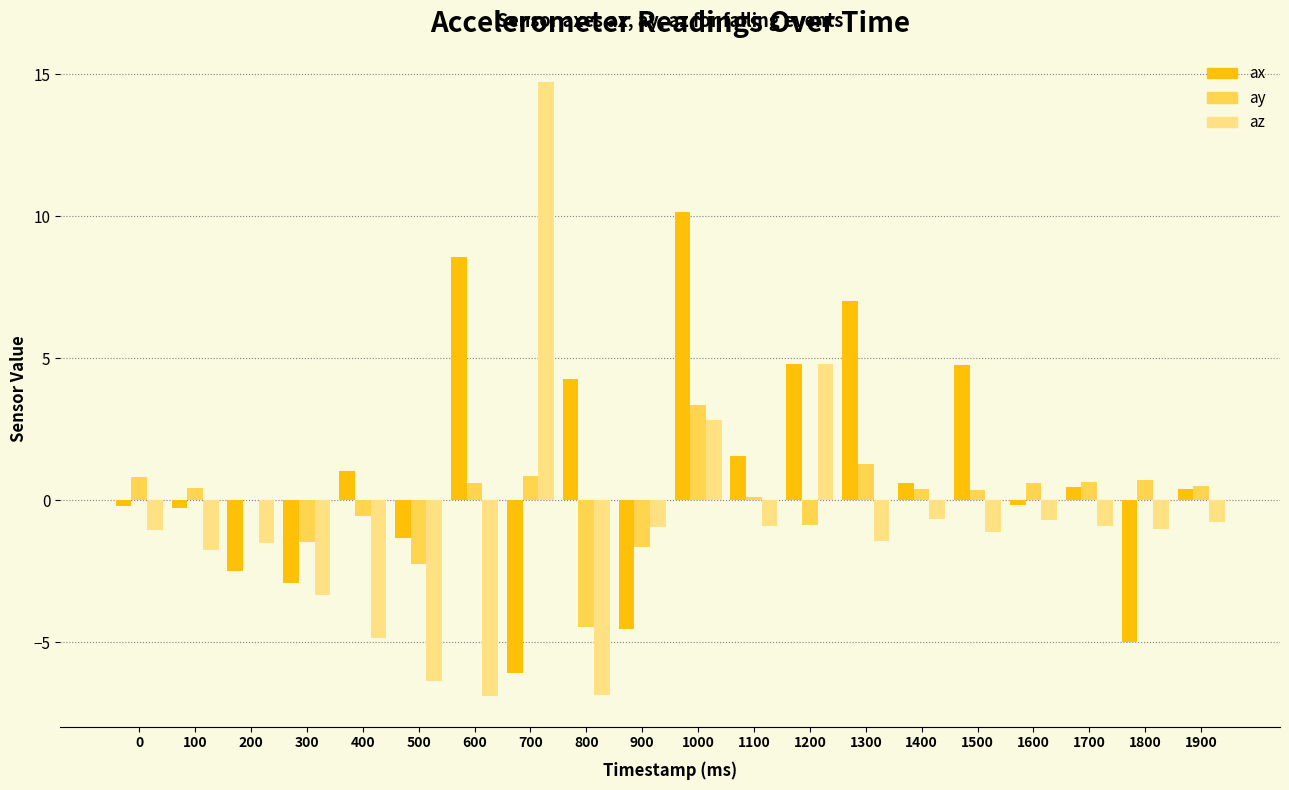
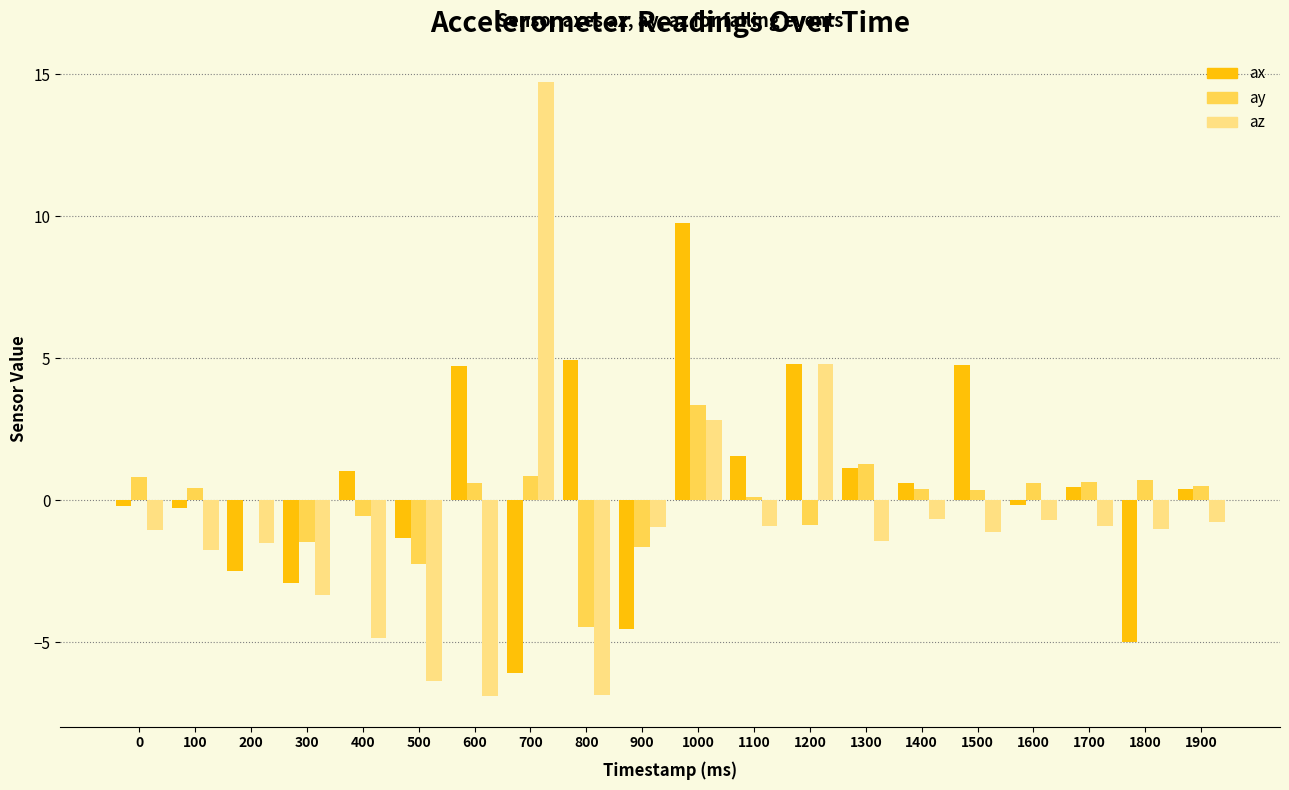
ax, 600: 8.6 -> 4.7
ax, 800: 4.3 -> 4.9
ax, 1000: 10.1 -> 9.8
ax, 1300: 7.0 -> 1.1
